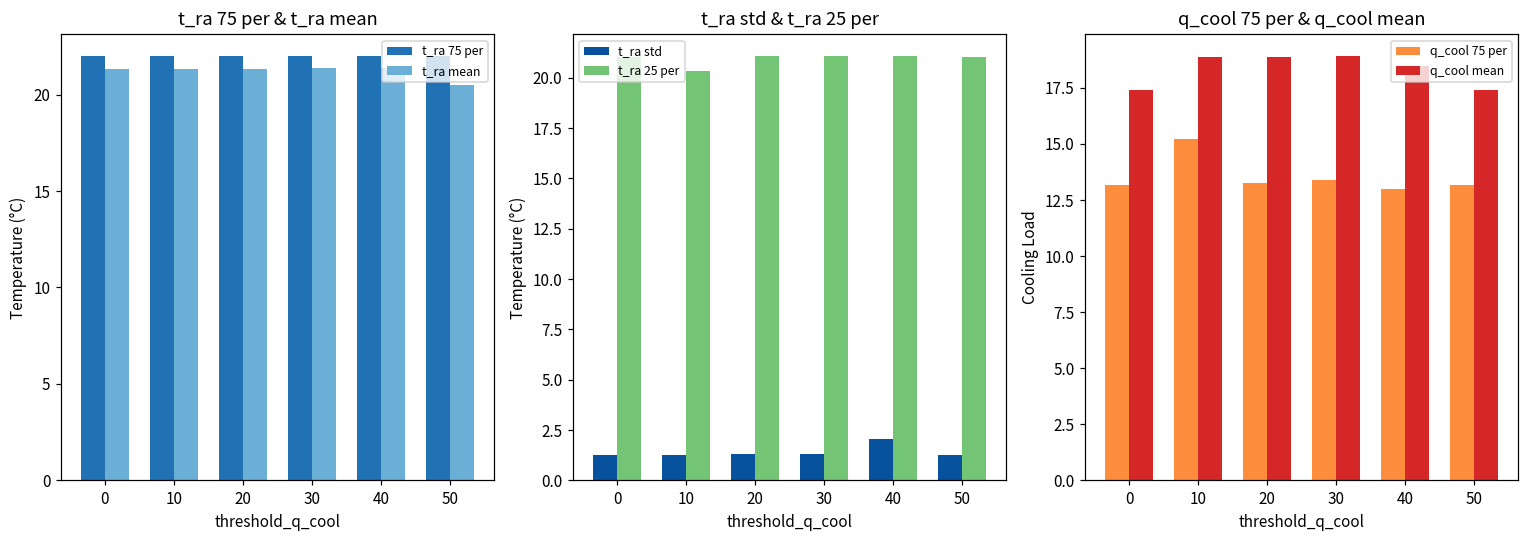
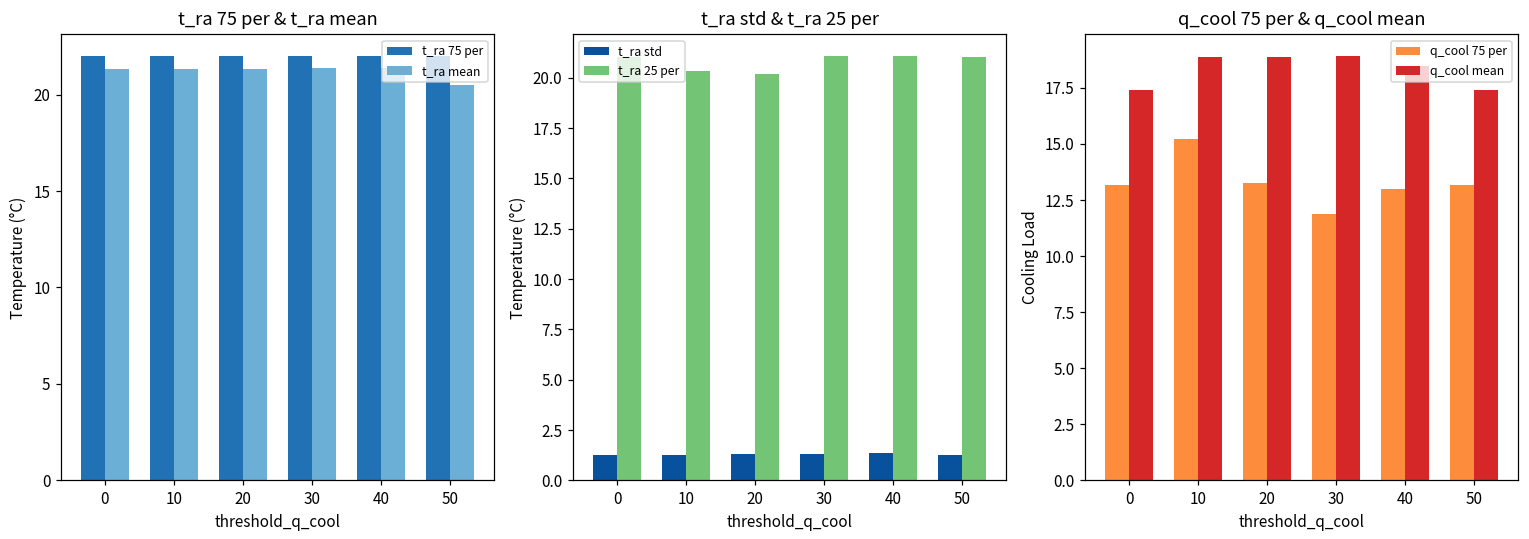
t_ra std & t_ra 25 per, t_ra 25 per, 20: 21.1 -> 20.2
t_ra std & t_ra 25 per, t_ra std, 40: 2.0 -> 1.3
q_cool 75 per & q_cool mean, q_cool 75 per, 30: 13.4 -> 11.9
